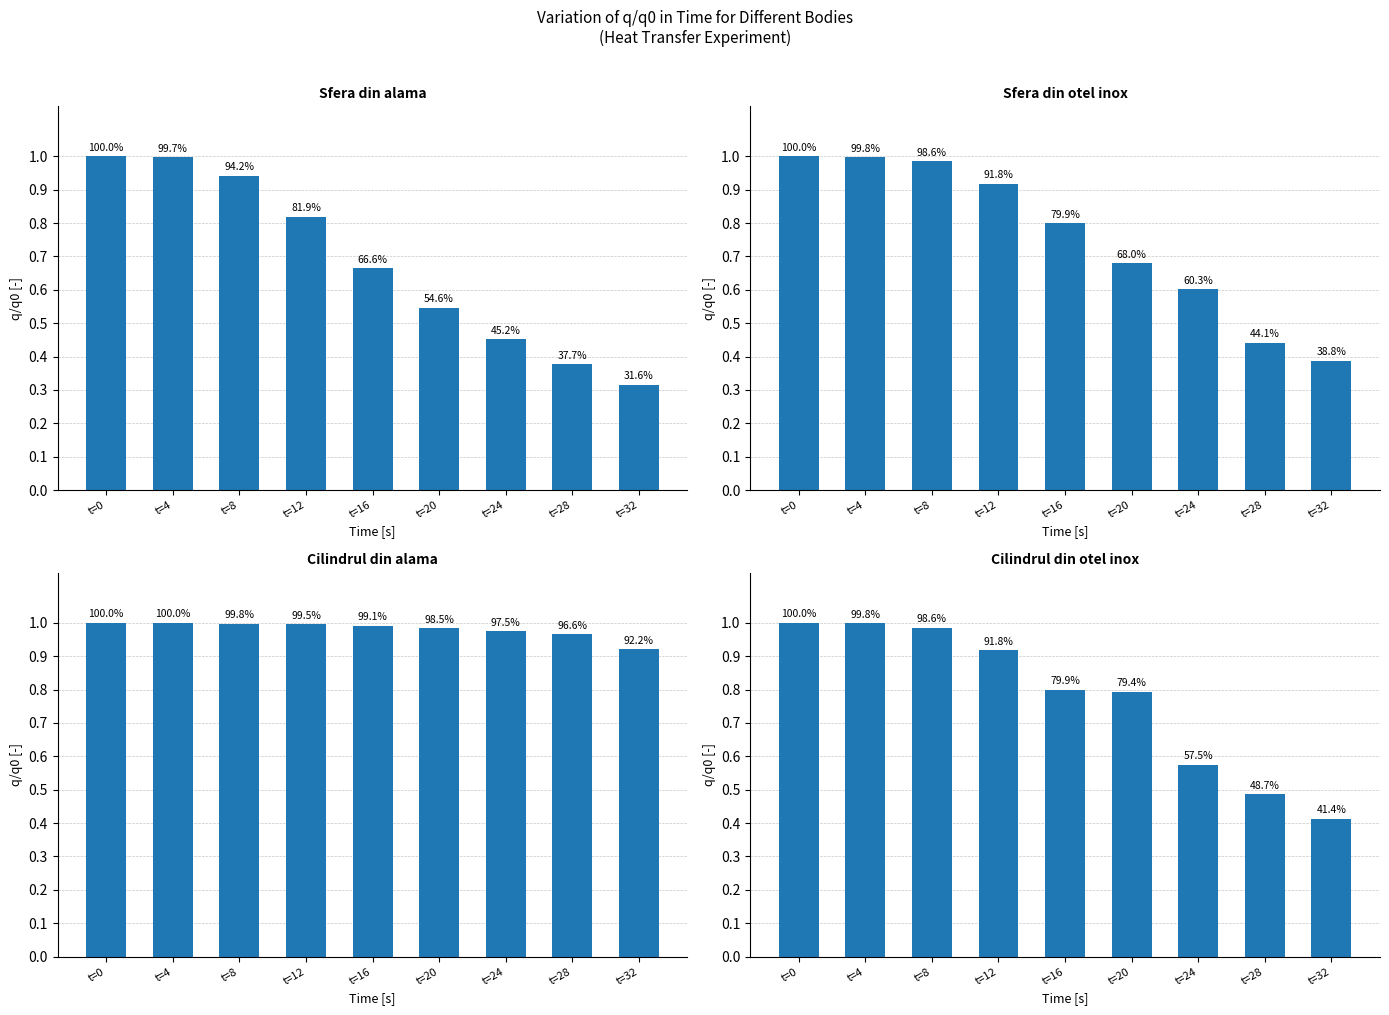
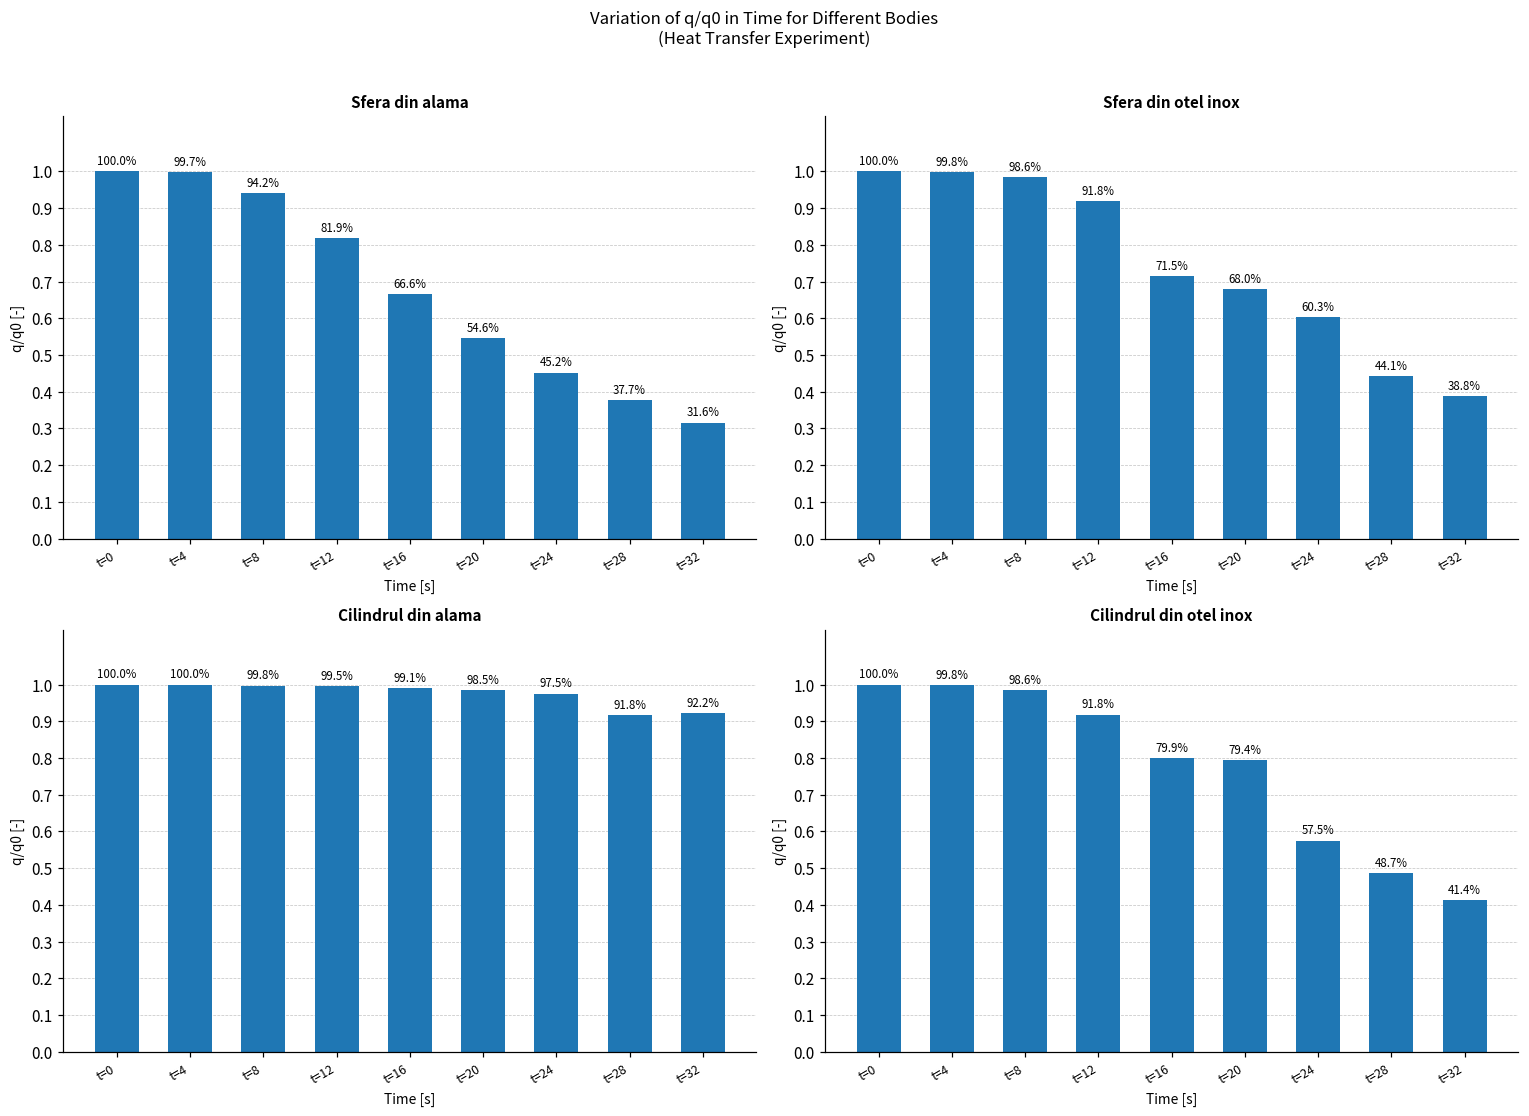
Sfera din otel inox, t=16: 79.9% -> 71.5%
Cilindrul din alama, t=28: 96.6% -> 91.8%
